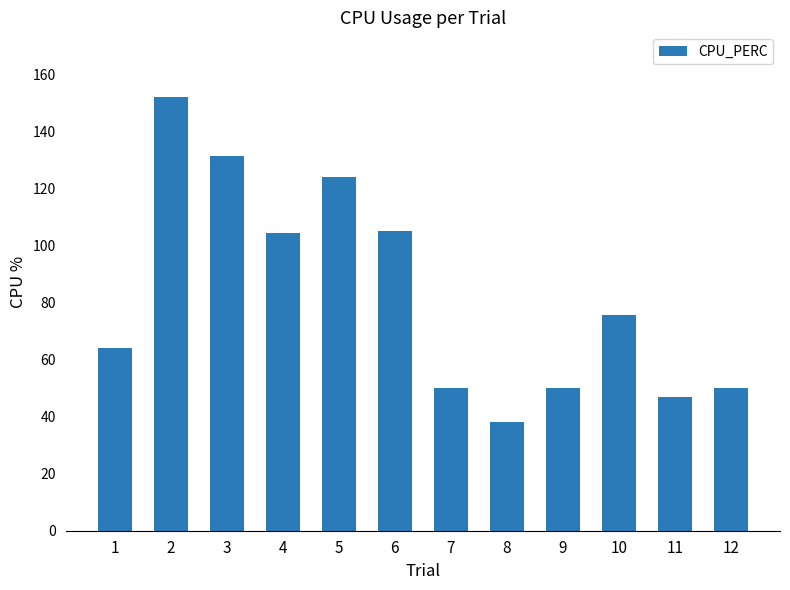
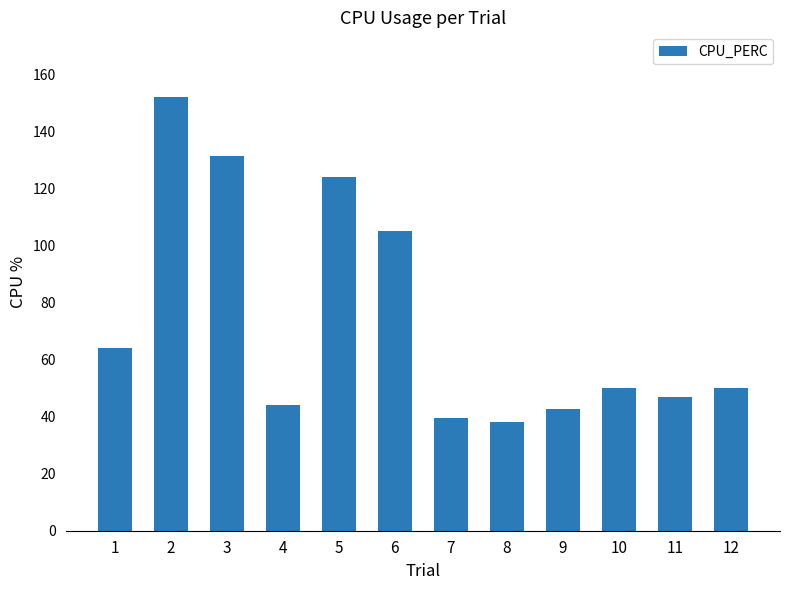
4: 104 -> 44
7: 50 -> 40
9: 50 -> 43
10: 76 -> 50
